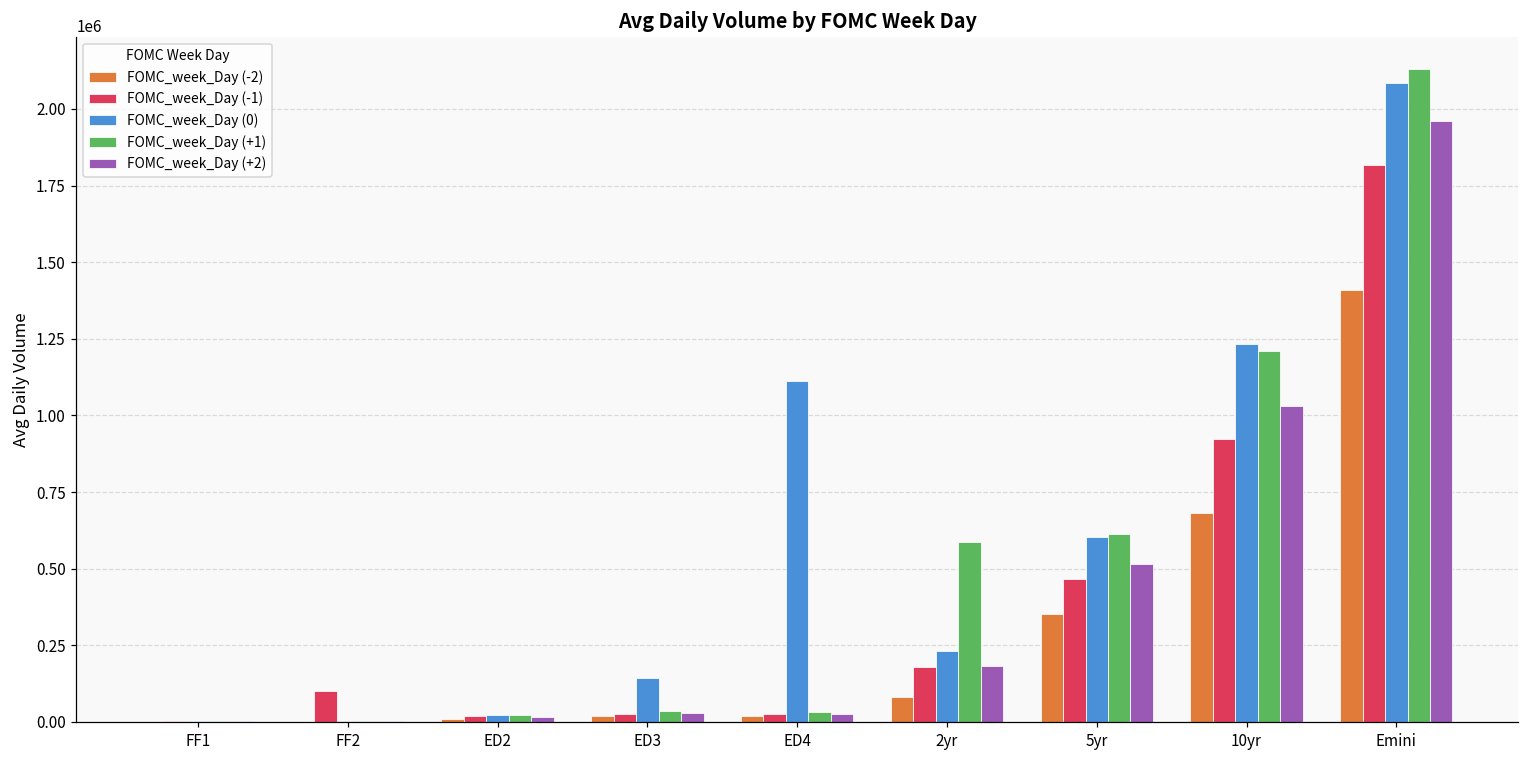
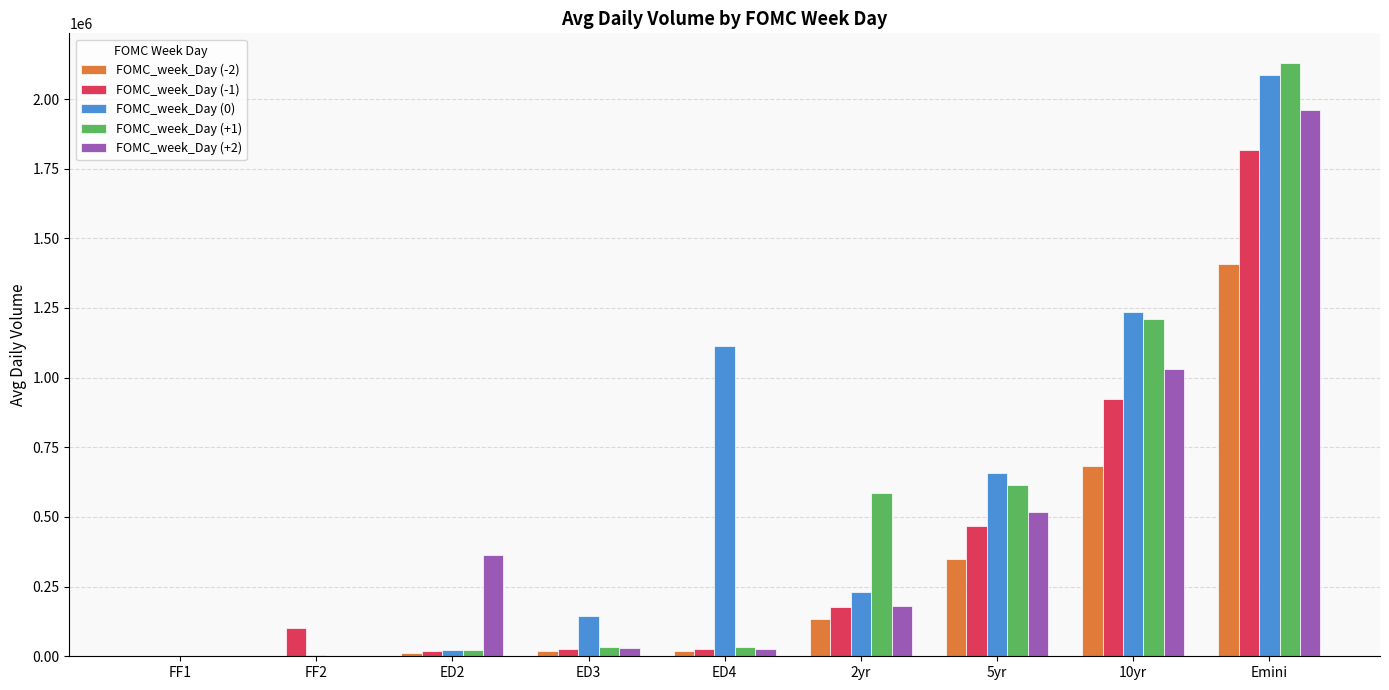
FOMC_week_Day (+2), ED2: 20000 -> 360000
FOMC_week_Day (-2), 2yr: 80000 -> 130000
FOMC_week_Day (0), 5yr: 600000 -> 660000
